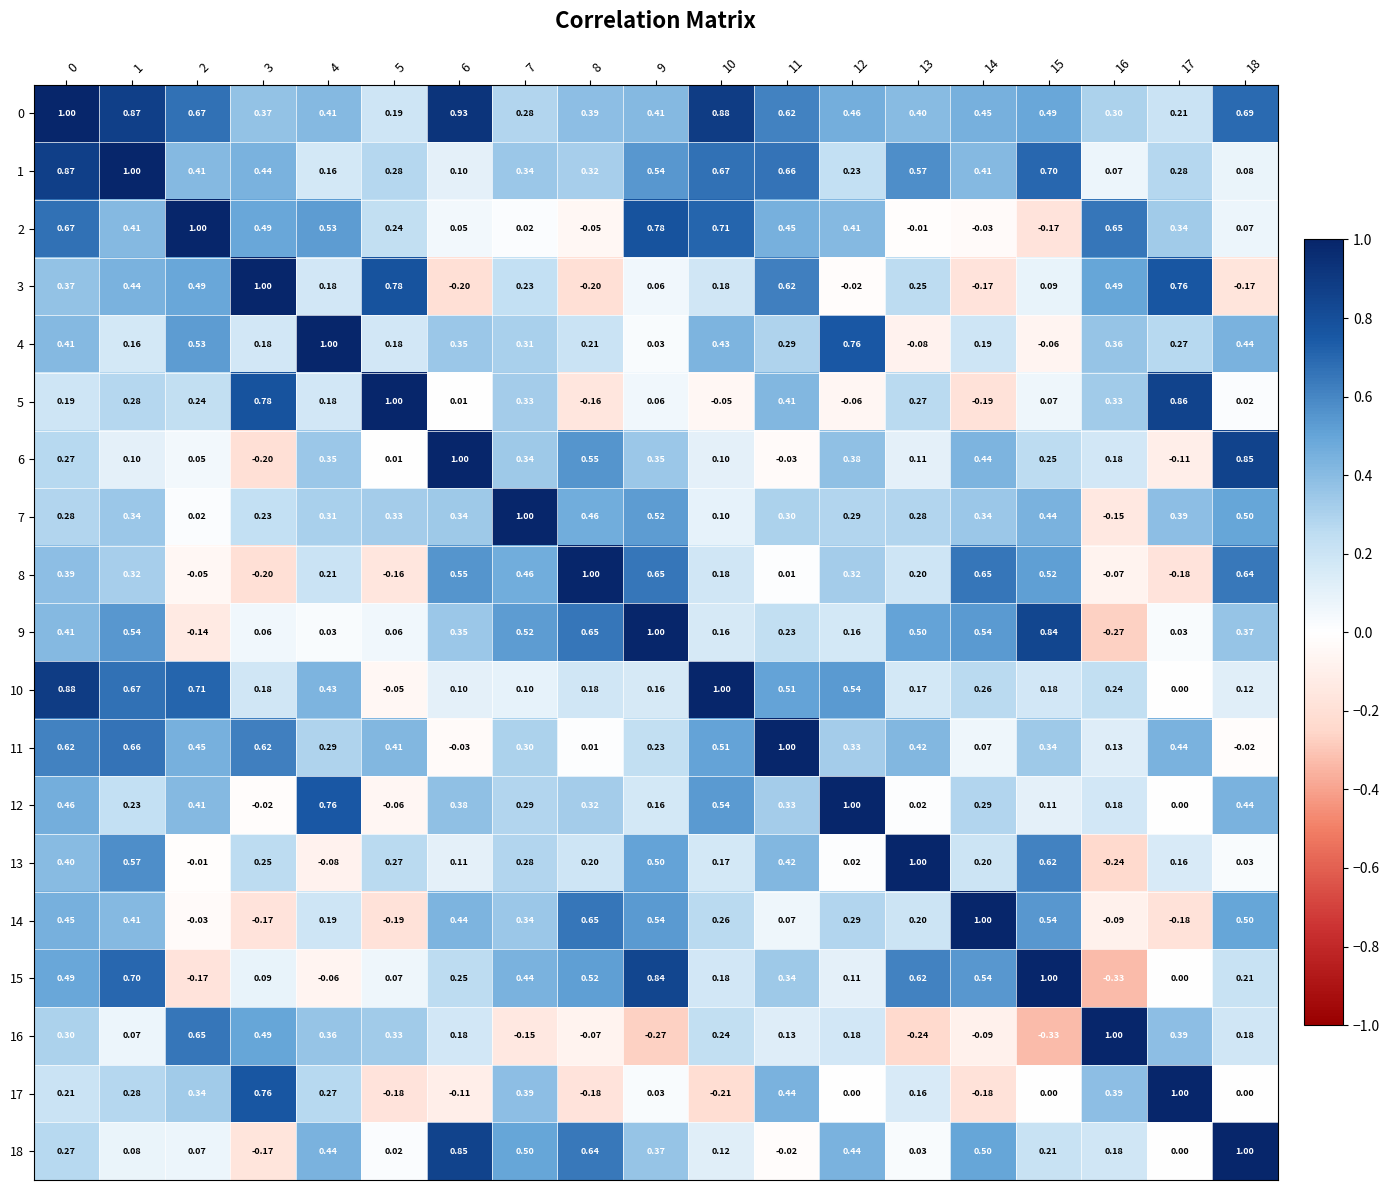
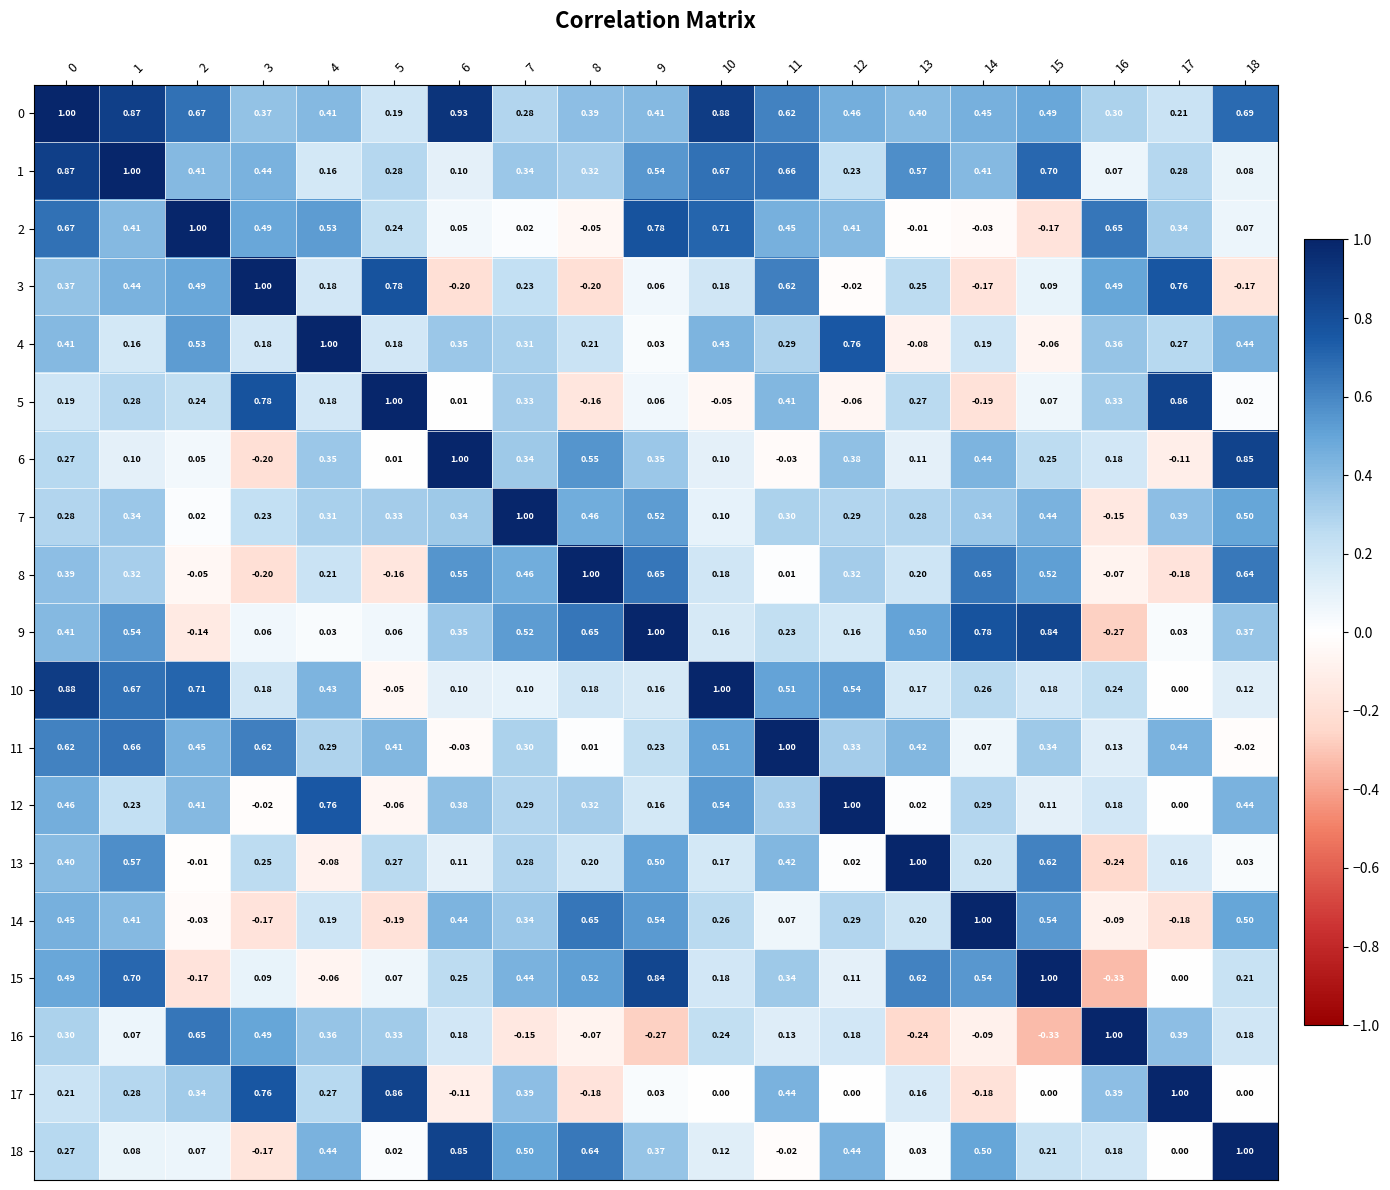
9, 14: 0.54 -> 0.78
17, 5: -0.18 -> 0.86
17, 10: -0.21 -> 0.00
